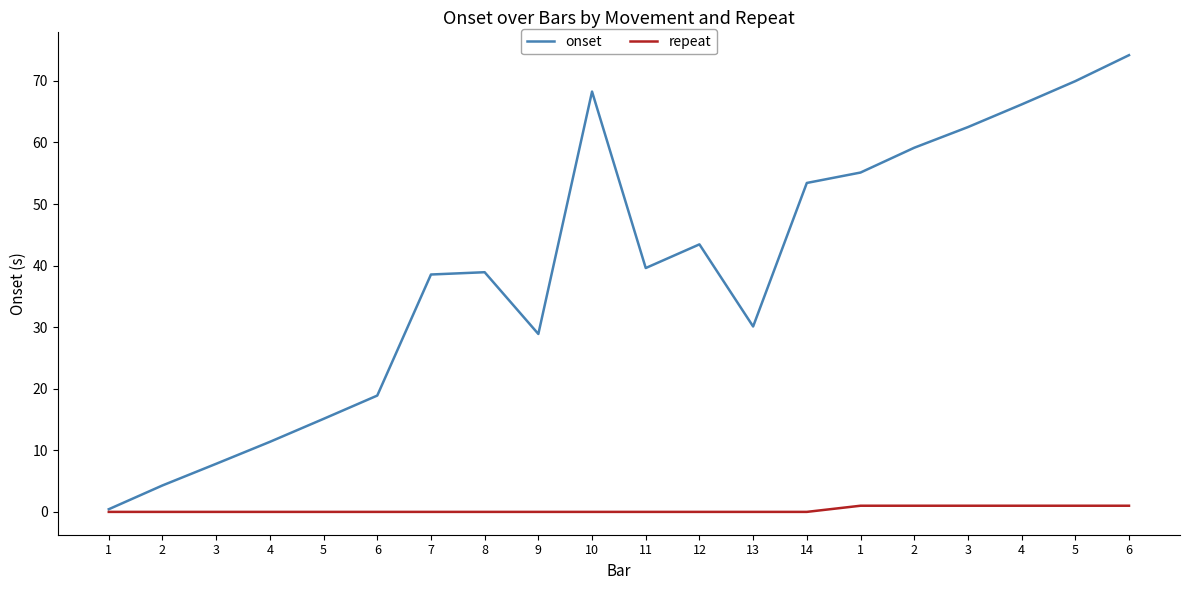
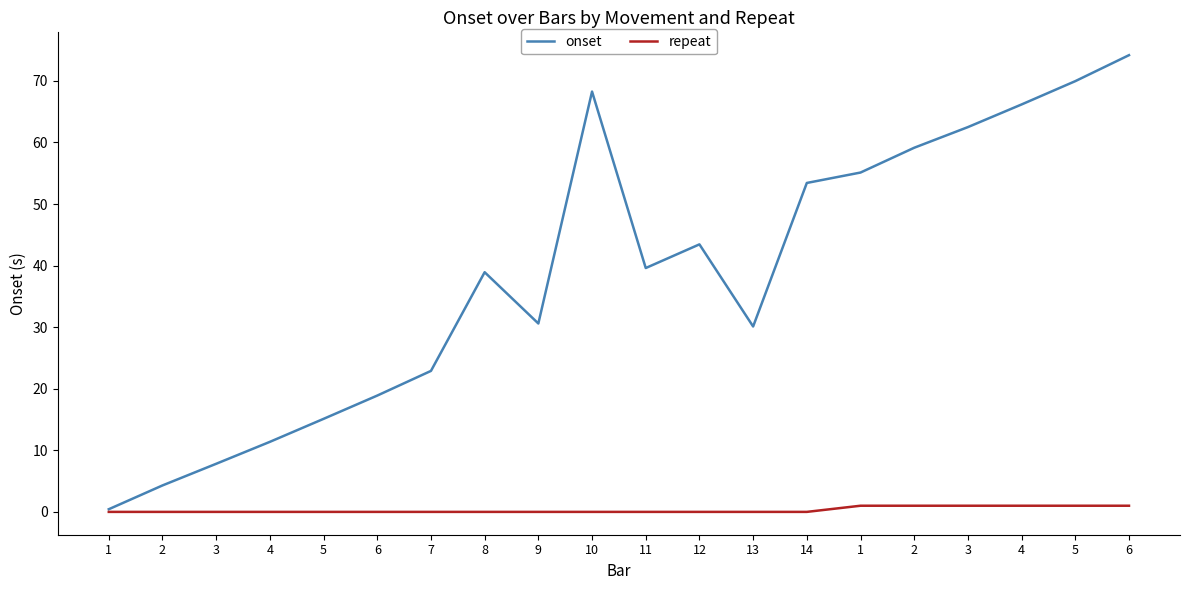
onset, 7: 39 -> 23
onset, 9: 29 -> 31
